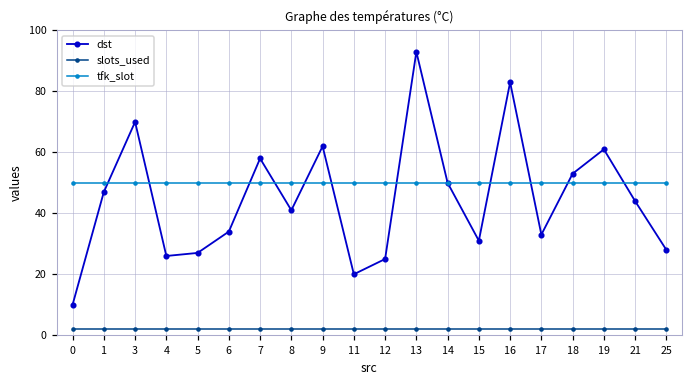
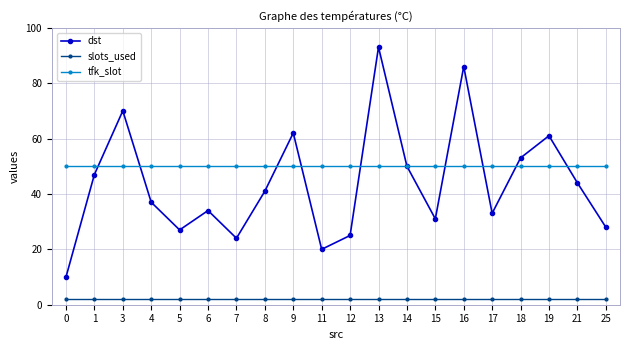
dst, 4: 26 -> 37
dst, 7: 58 -> 24
dst, 16: 83 -> 86
